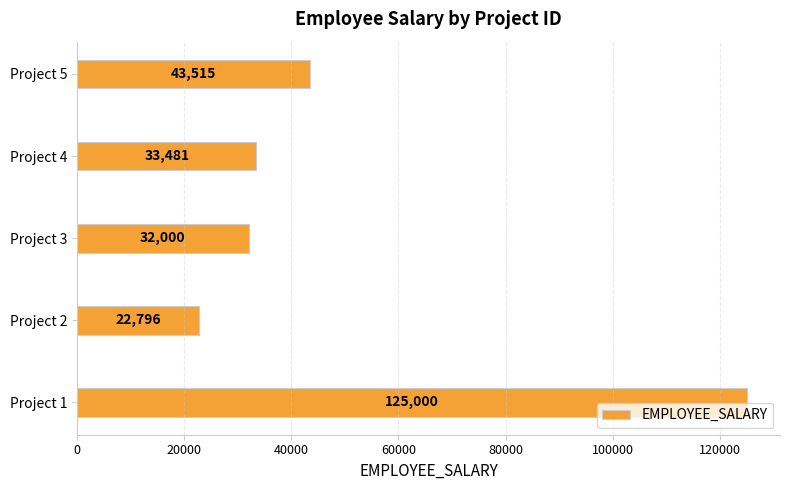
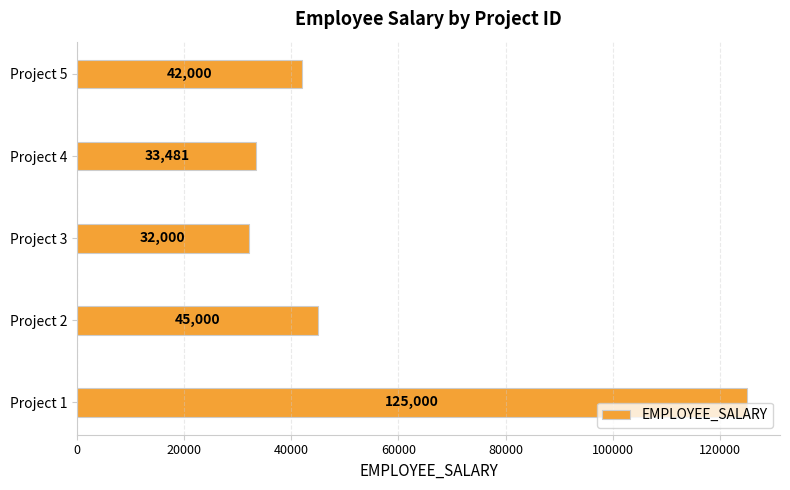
Project 5: 43,515 -> 42,000
Project 2: 22,796 -> 45,000
